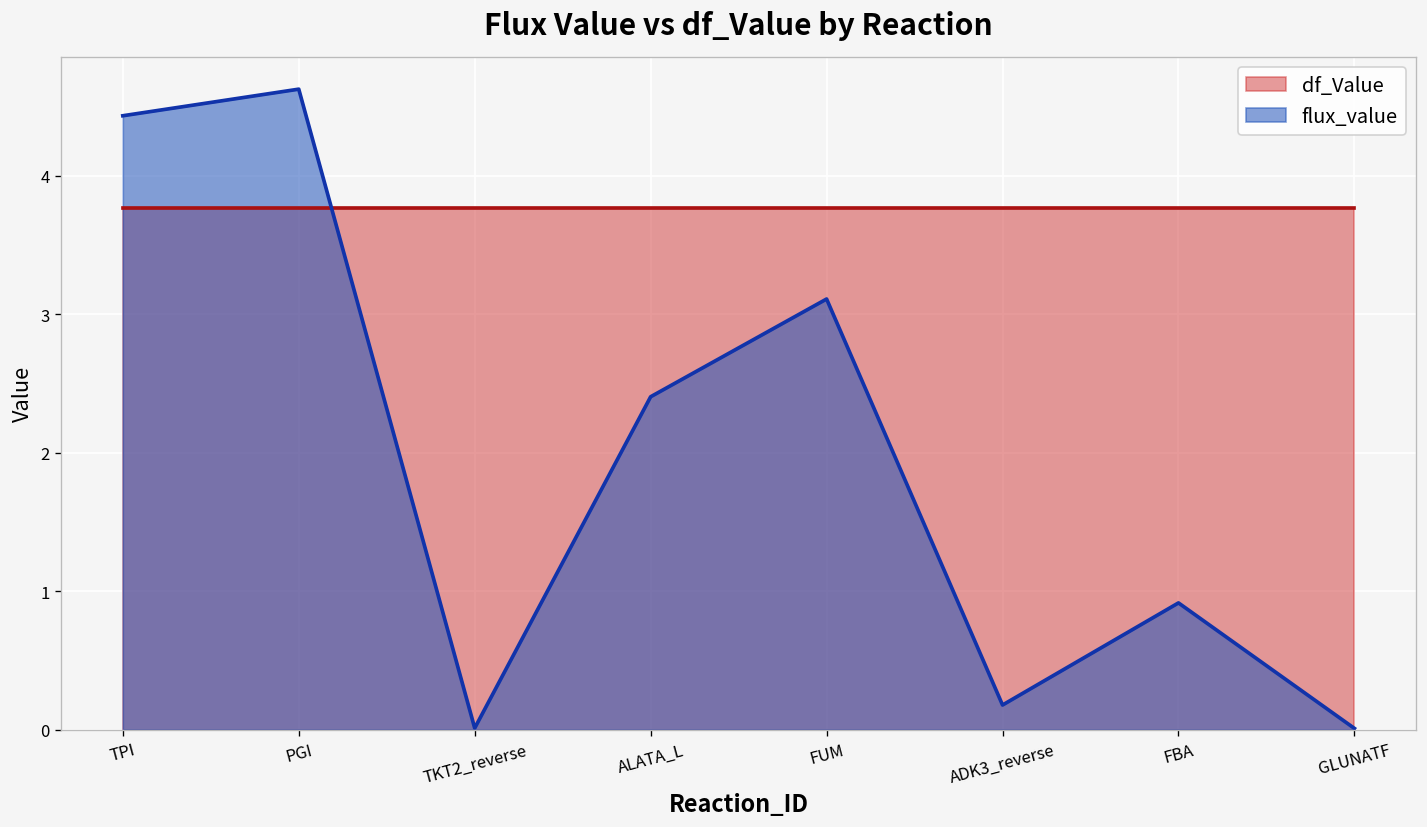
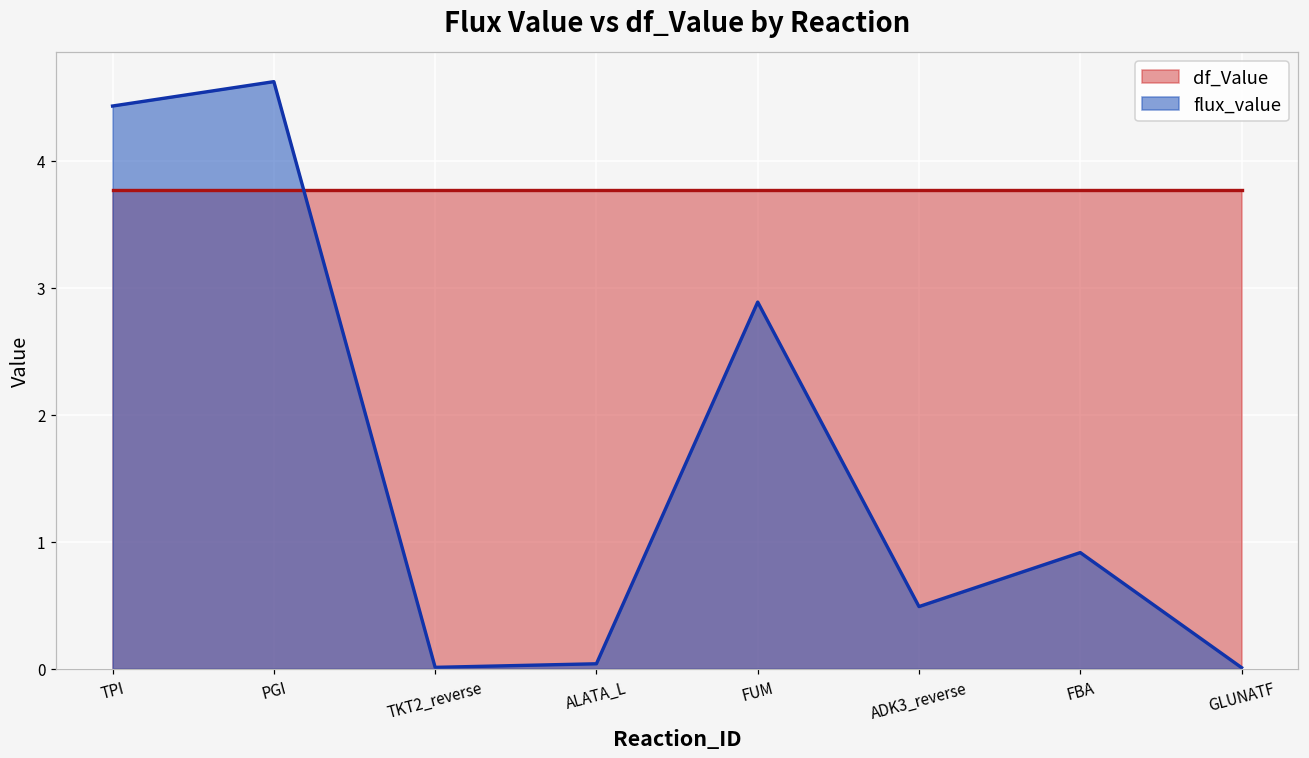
flux_value, ALATA_L: 2.40 -> 0.04
flux_value, FUM: 3.11 -> 2.89
flux_value, ADK3_reverse: 0.18 -> 0.49
